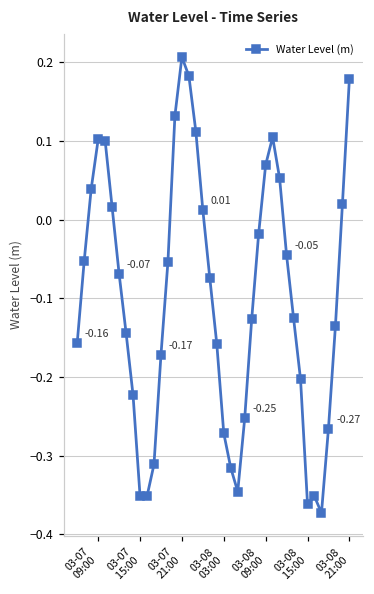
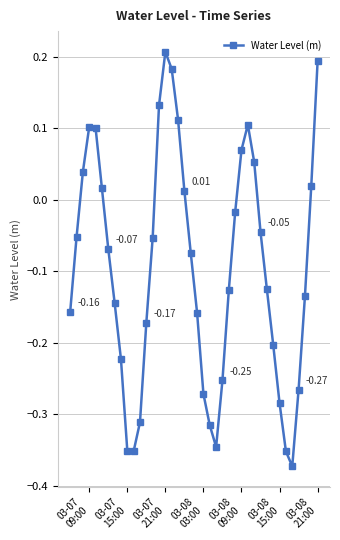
03-08 15:00: -0.36 -> -0.28
03-08 21:00: 0.18 -> 0.19
